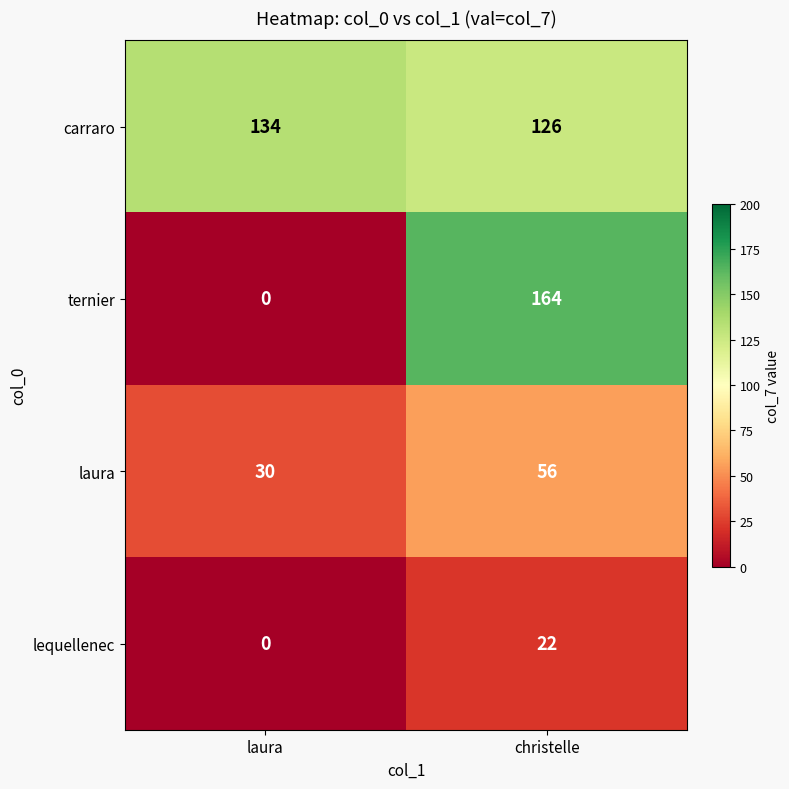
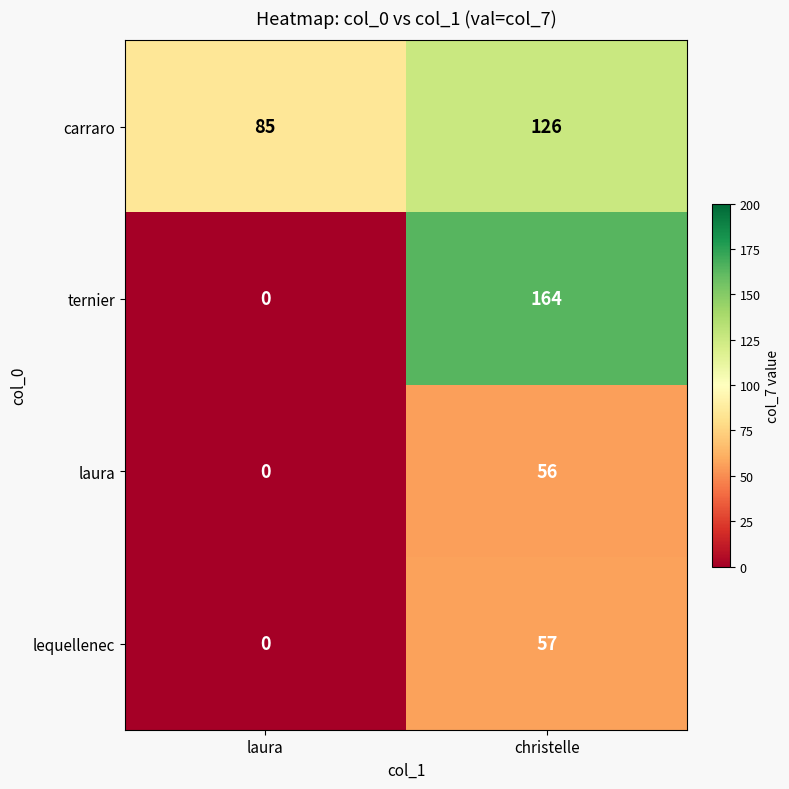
carraro, laura: 134 -> 85
laura, laura: 30 -> 0
lequellenec, christelle: 22 -> 57
